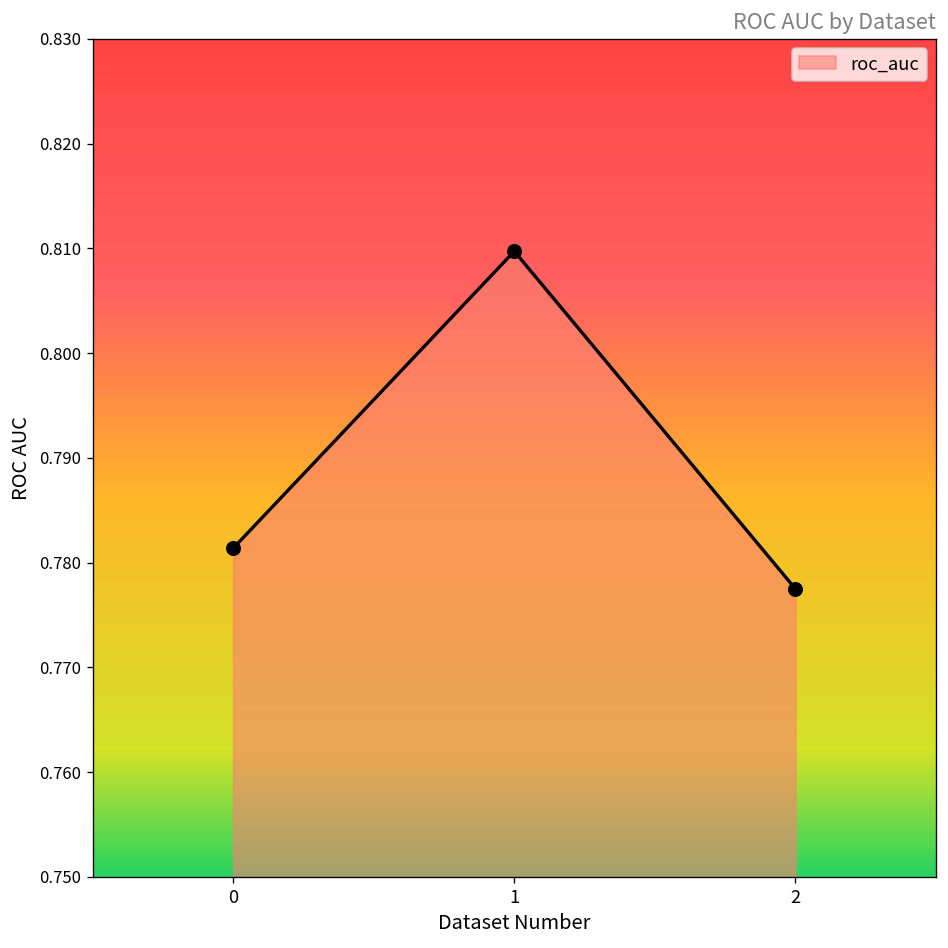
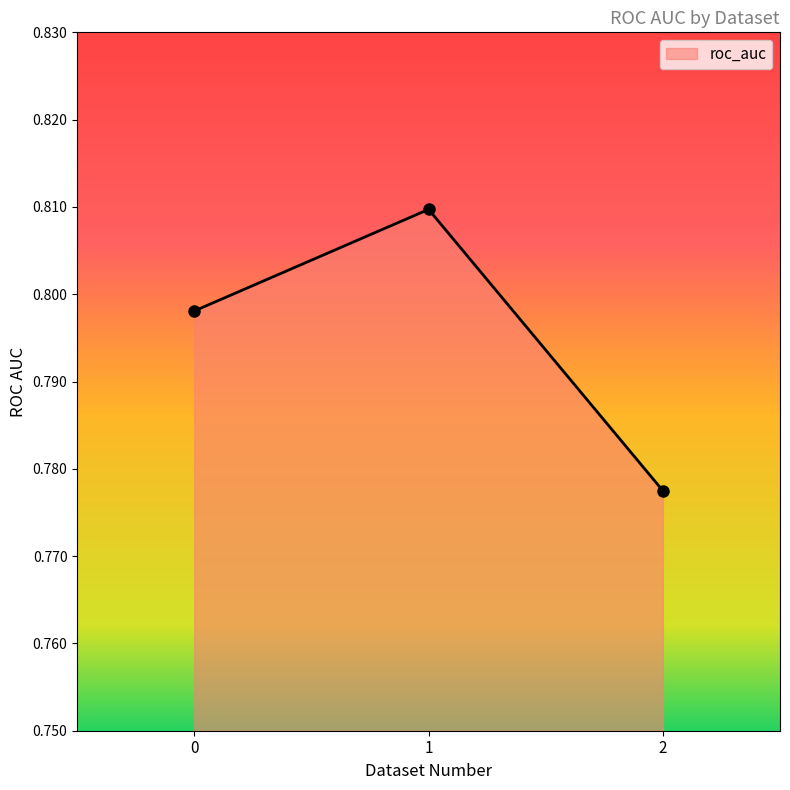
0: 0.781 -> 0.798
